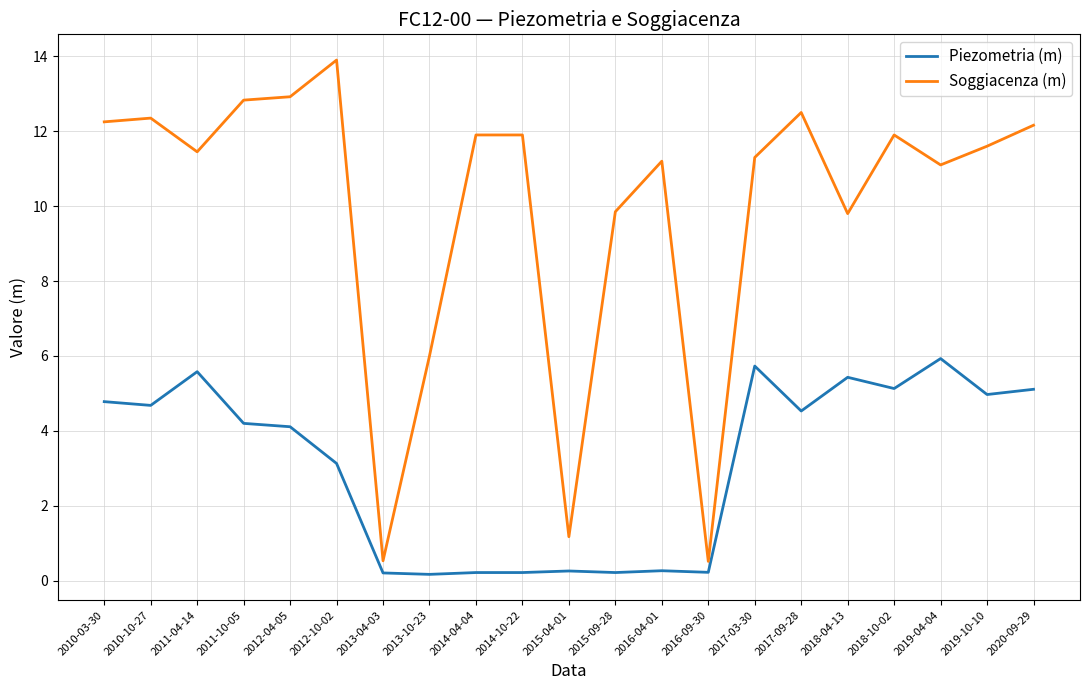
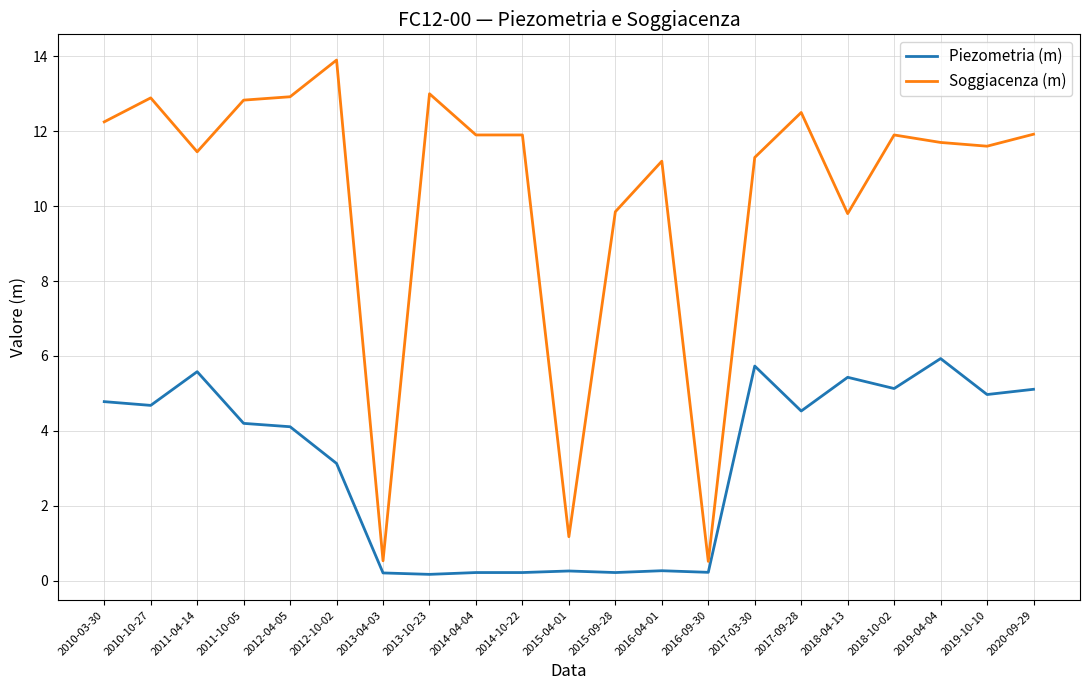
Soggiacenza (m), 2010-10-27: 12.4 -> 12.9
Soggiacenza (m), 2013-10-23: 6 -> 13
Soggiacenza (m), 2019-04-04: 11.1 -> 11.7
Soggiacenza (m), 2020-09-29: 12.2 -> 11.9
